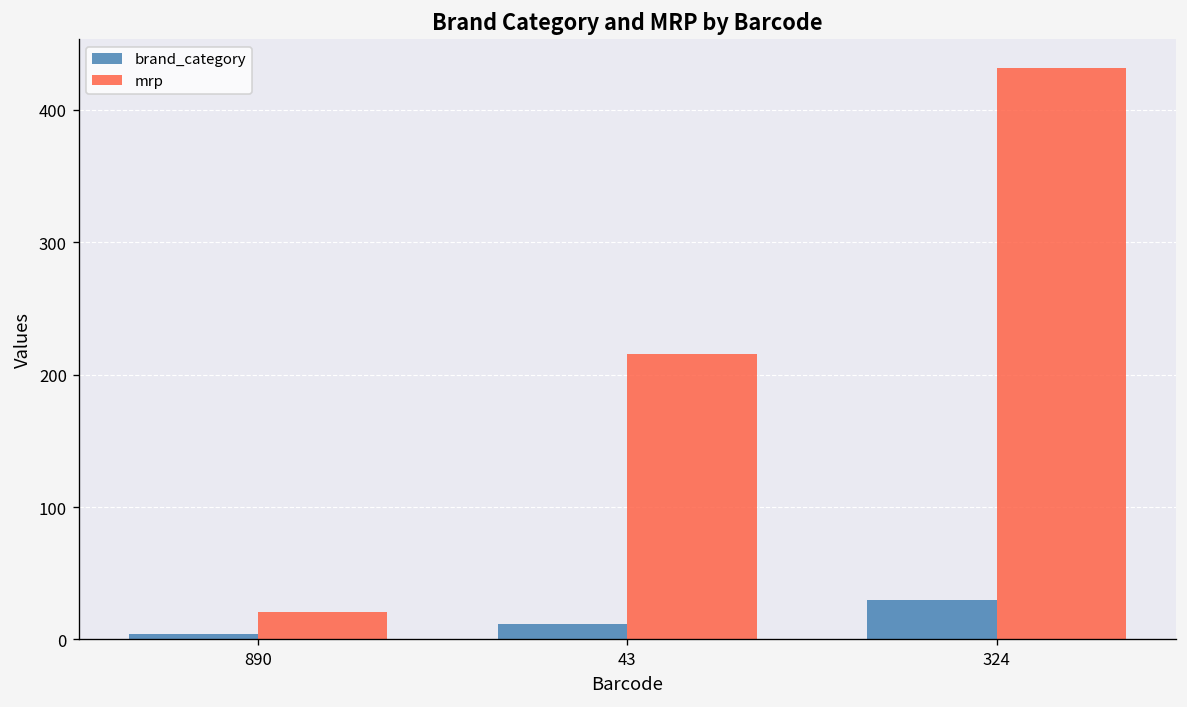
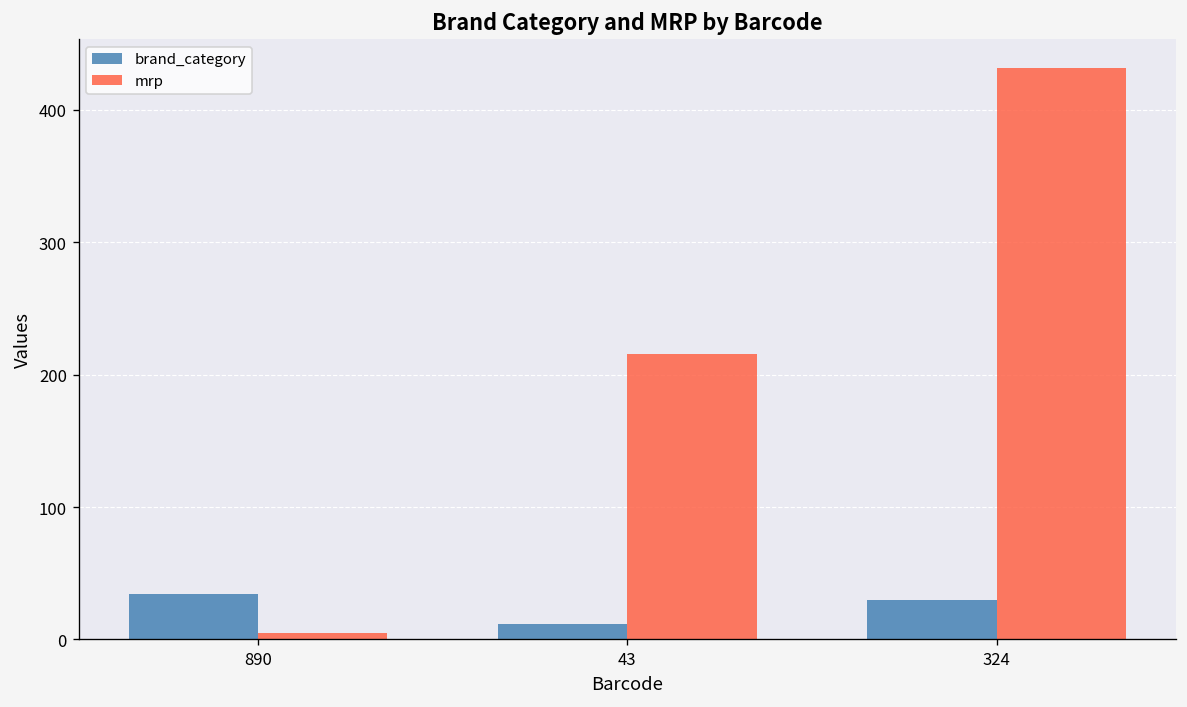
brand_category, 890: 4 -> 34
mrp, 890: 21 -> 5
